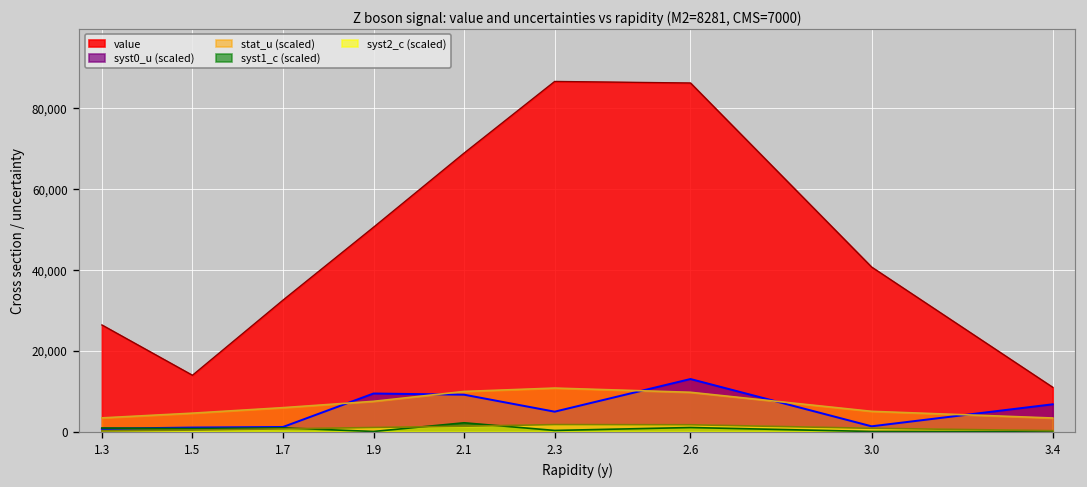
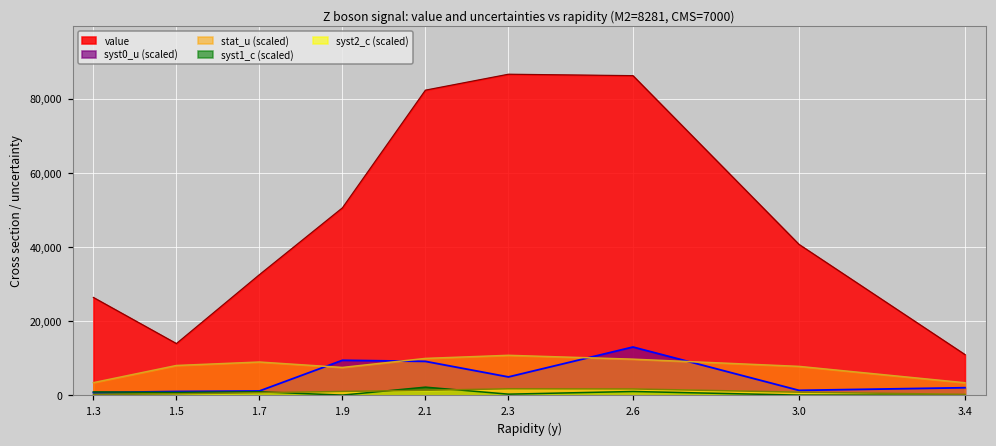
stat_u (scaled), 1.5: 5,000 -> 8,000
stat_u (scaled), 1.7: 6,000 -> 9,000
value, 2.1: 69,000 -> 82,000
stat_u (scaled), 3.0: 5,000 -> 8,000
syst0_u (scaled), 3.4: 7,000 -> 2,000
